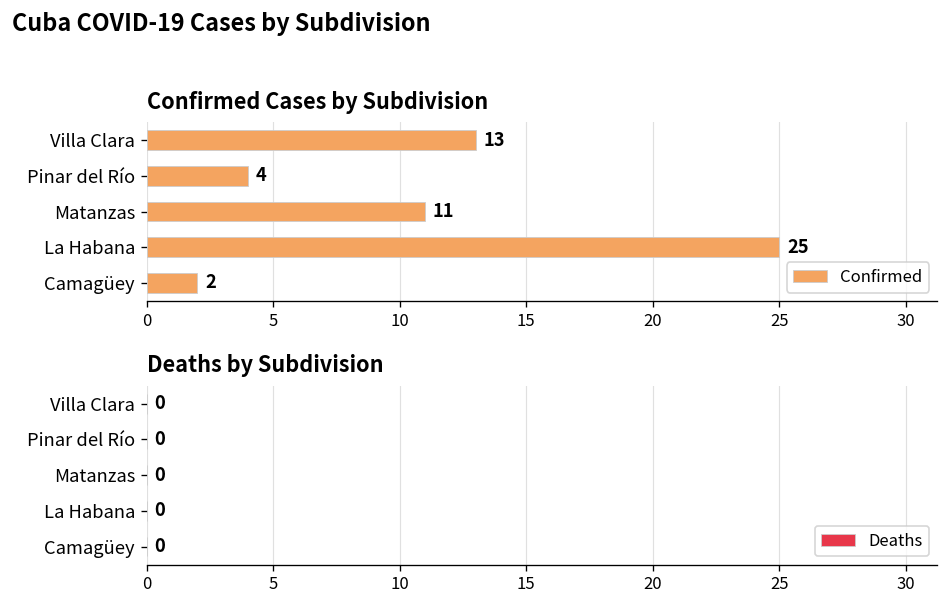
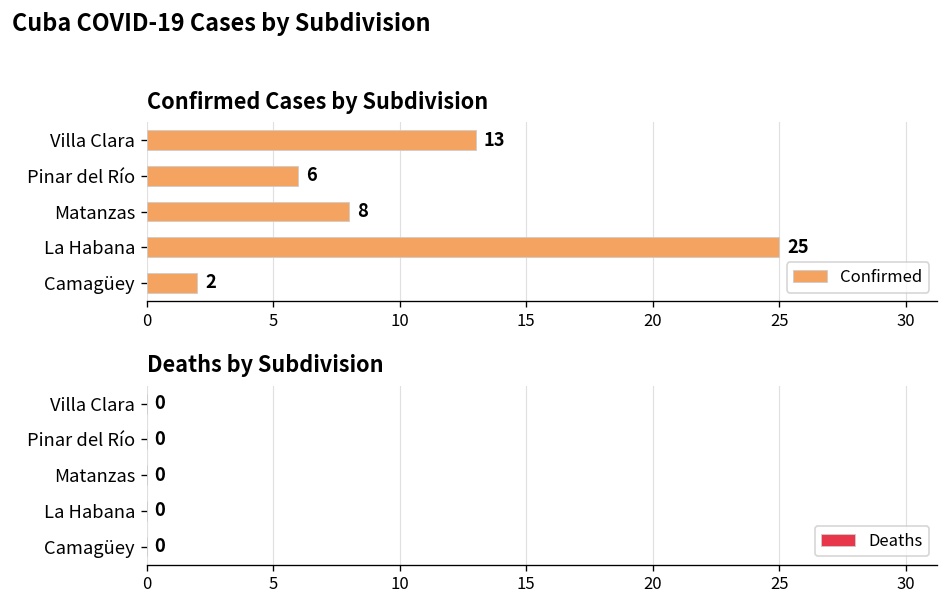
Confirmed Cases by Subdivision, Pinar del Río: 4 -> 6
Confirmed Cases by Subdivision, Matanzas: 11 -> 8
